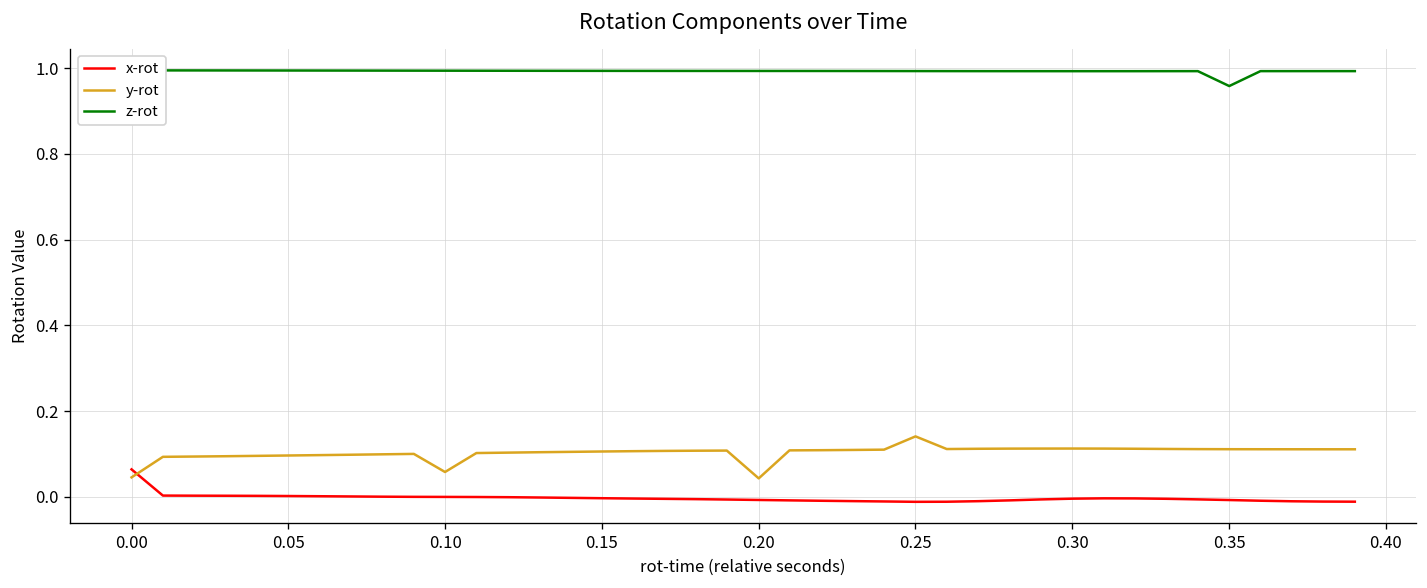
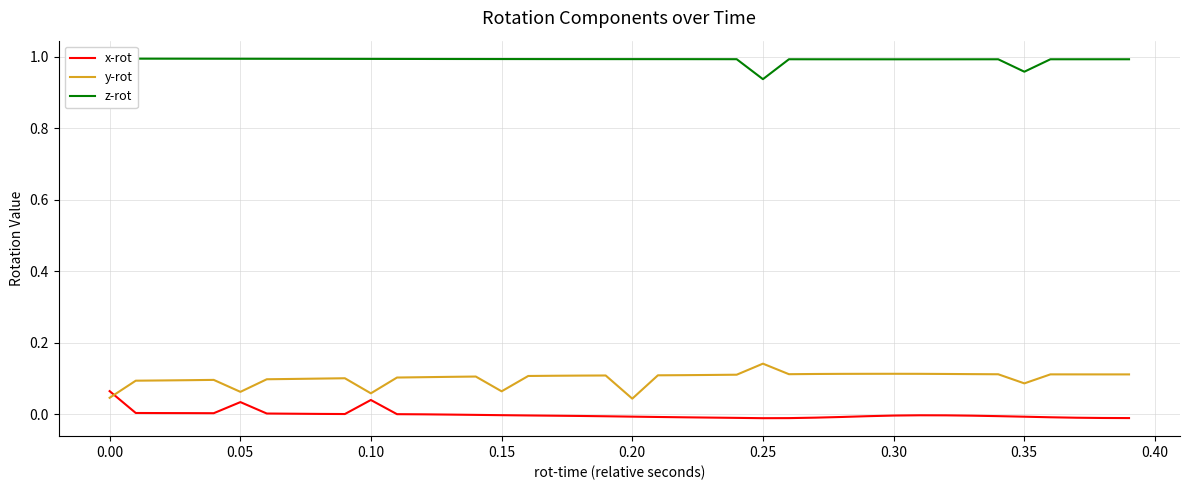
x-rot, 0.05: 0.00 -> 0.03
y-rot, 0.05: 0.10 -> 0.06
x-rot, 0.10: 0.00 -> 0.04
y-rot, 0.15: 0.11 -> 0.06
z-rot, 0.25: 0.99 -> 0.94
y-rot, 0.35: 0.11 -> 0.09
